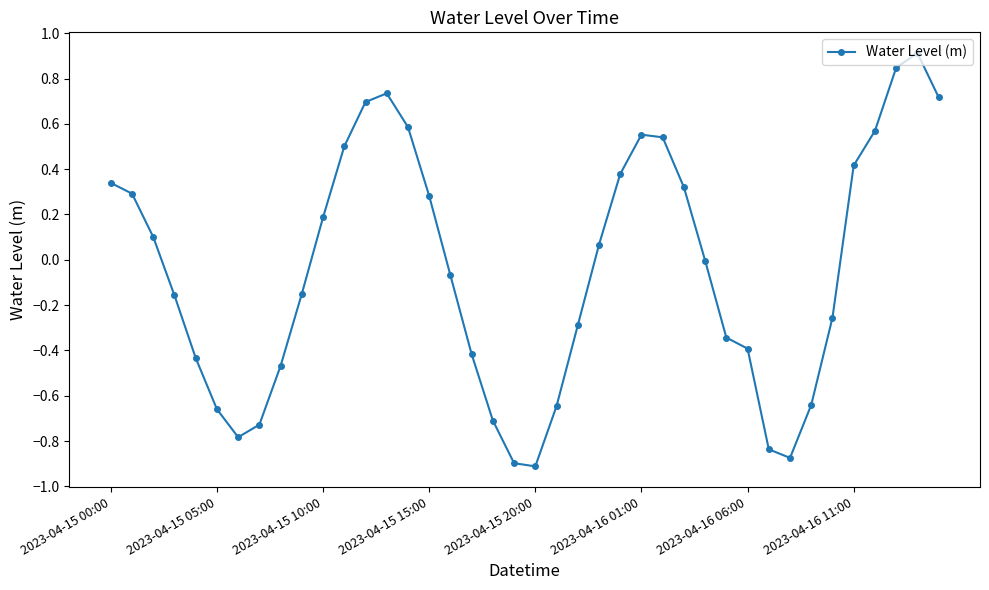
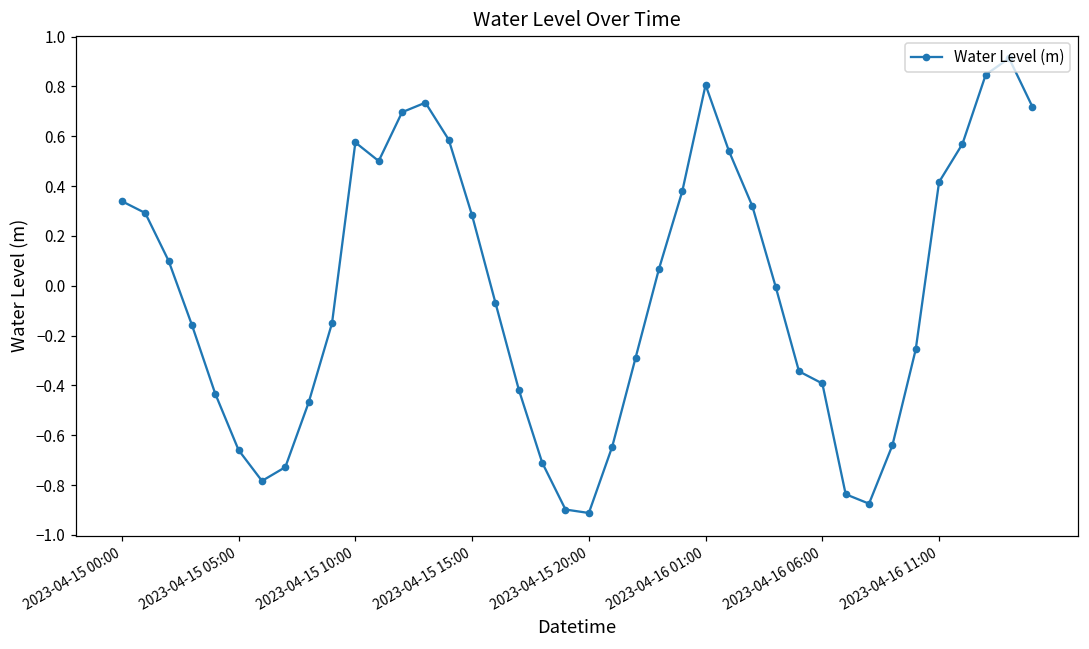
2023-04-15 10:00: 0.19 -> 0.58
2023-04-16 01:00: 0.55 -> 0.81
